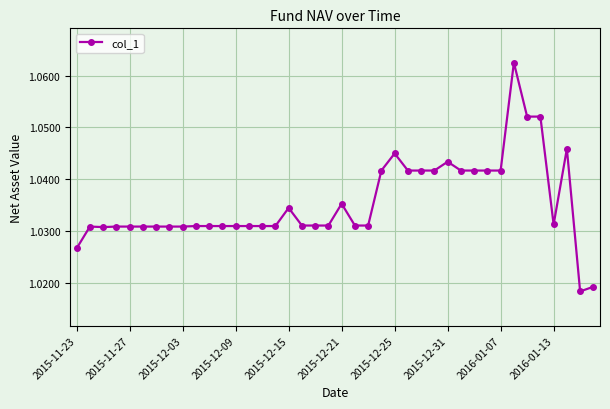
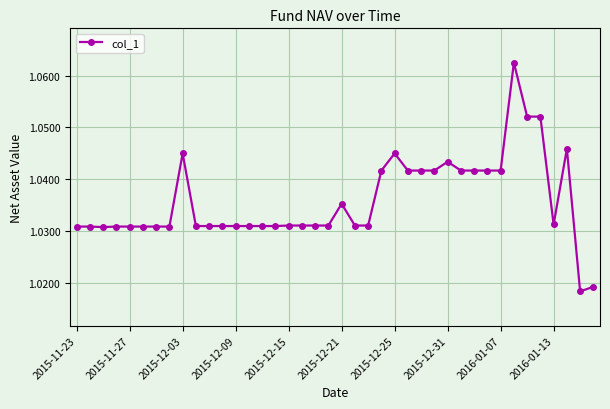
2015-11-23: 1.027 -> 1.031
2015-12-03: 1.031 -> 1.045
2015-12-15: 1.035 -> 1.031
